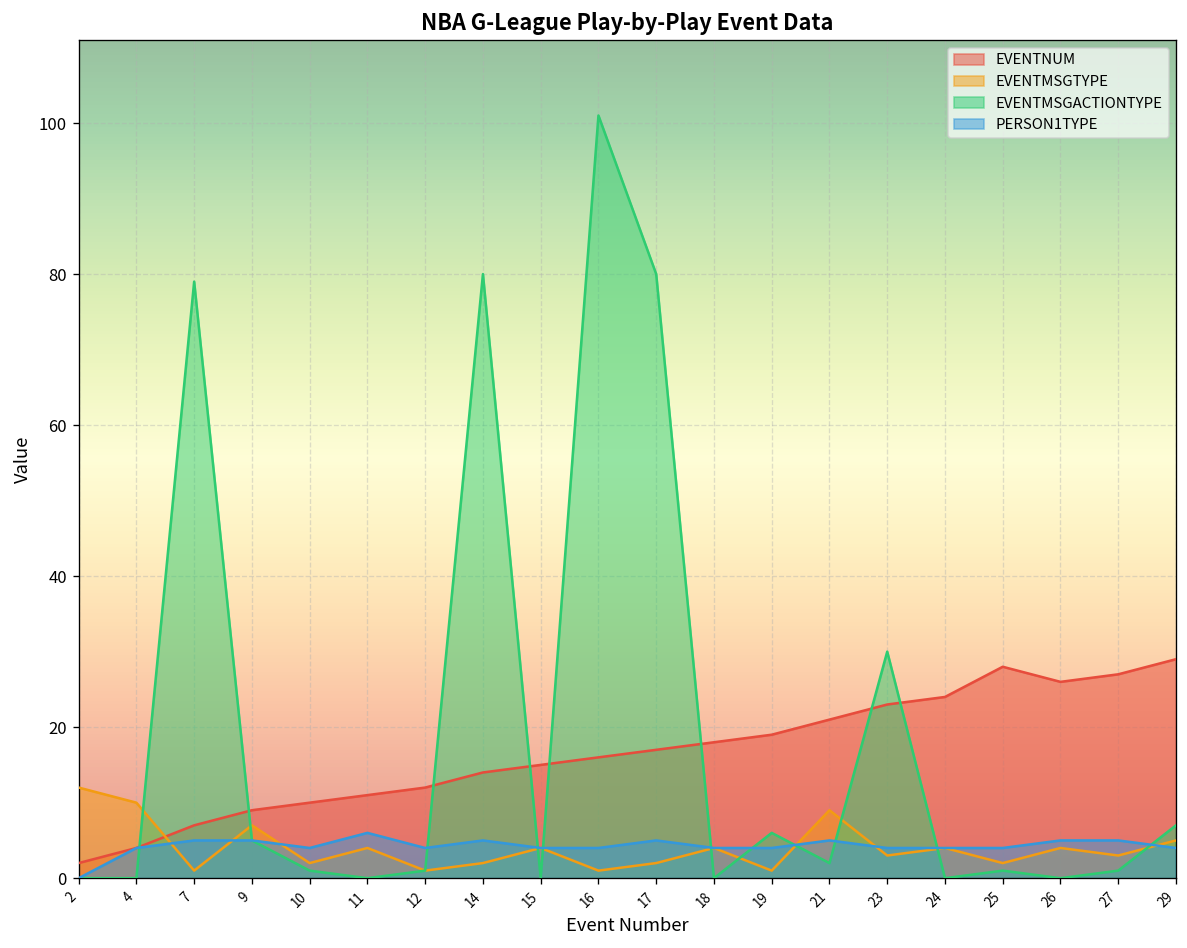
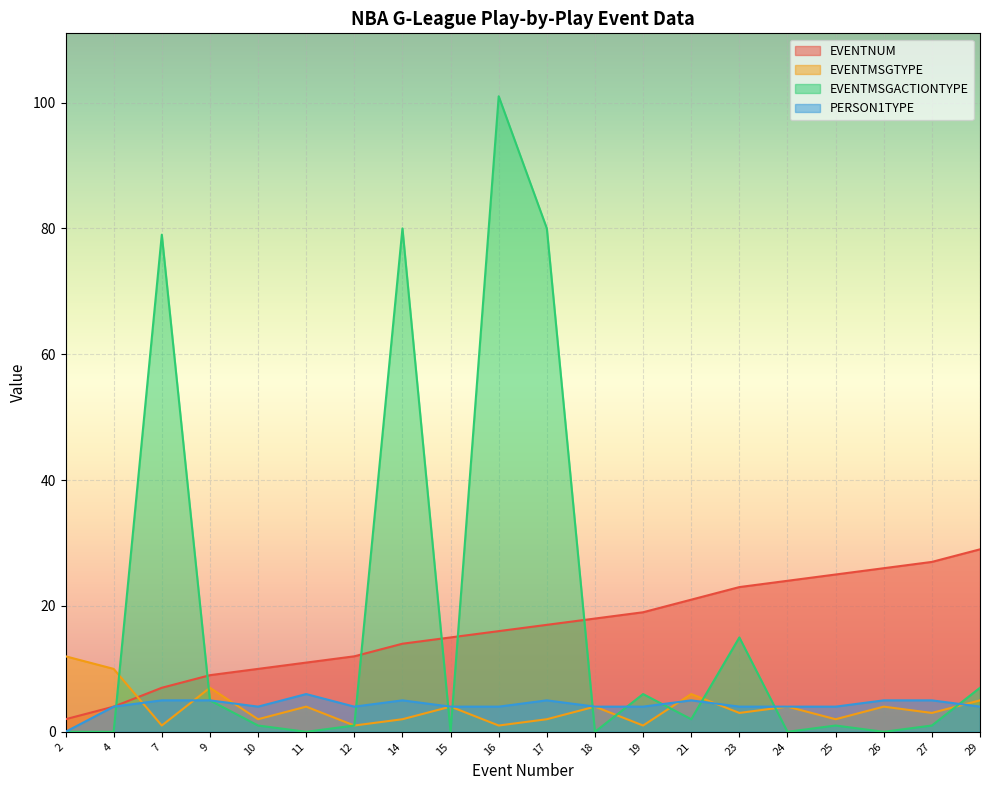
EVENTMSGTYPE, 21: 9 -> 6
EVENTMSGACTIONTYPE, 23: 30 -> 15
EVENTNUM, 25: 28 -> 25
